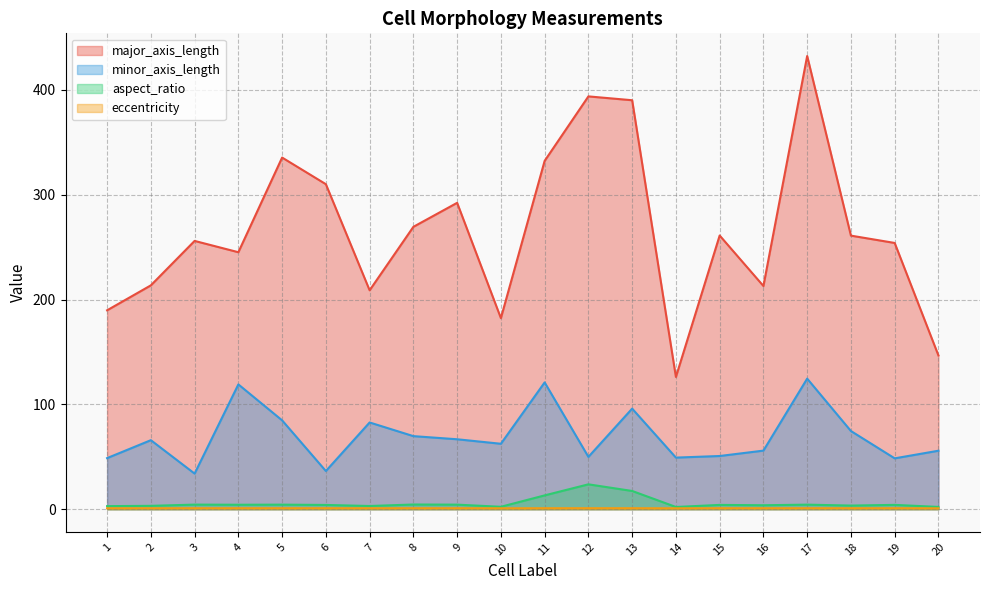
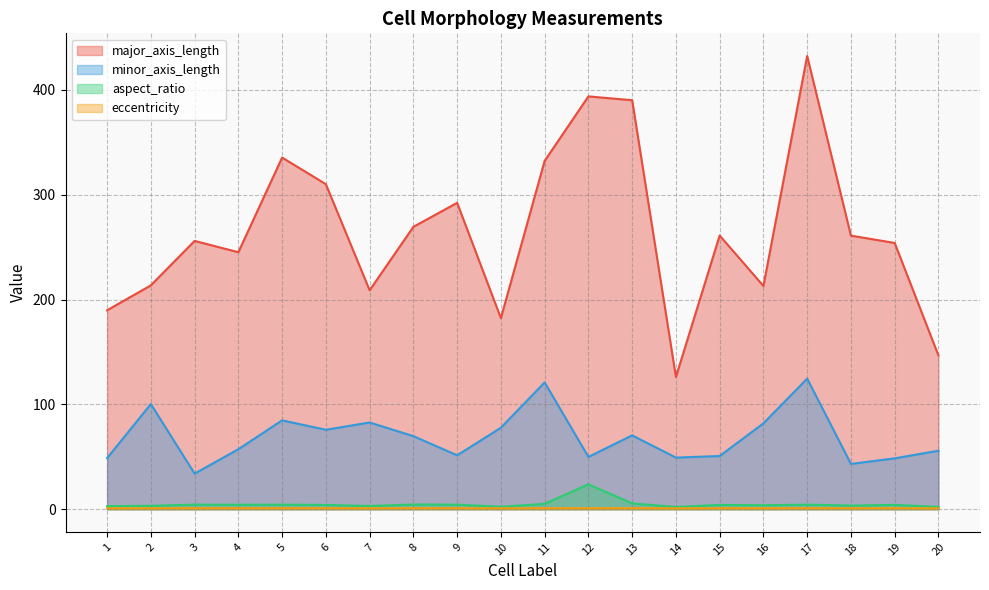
minor_axis_length, 2: 66 -> 100
minor_axis_length, 4: 119 -> 57
minor_axis_length, 6: 36 -> 76
minor_axis_length, 9: 67 -> 51
minor_axis_length, 10: 62 -> 78
aspect_ratio, 11: 13 -> 5
minor_axis_length, 13: 96 -> 70
aspect_ratio, 13: 17 -> 6
minor_axis_length, 16: 56 -> 82
minor_axis_length, 18: 75 -> 43
